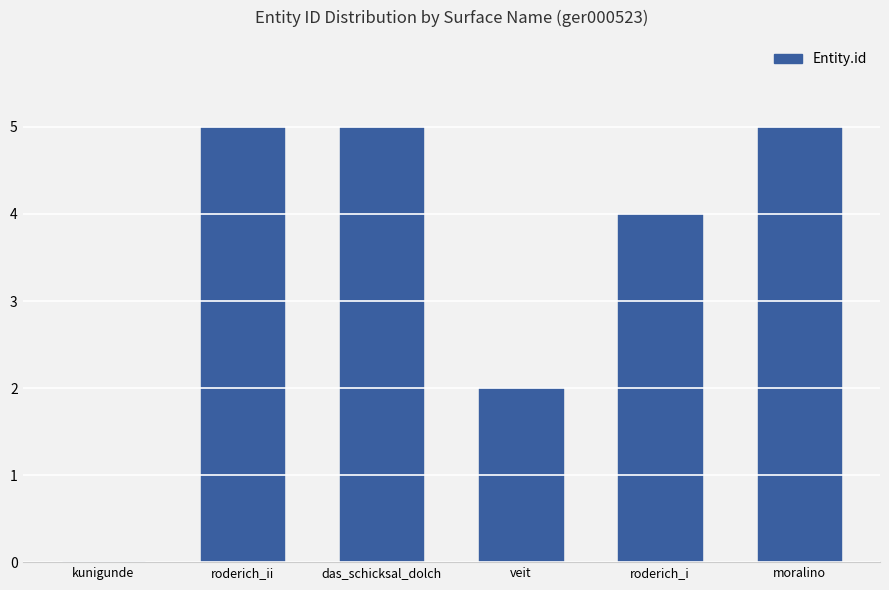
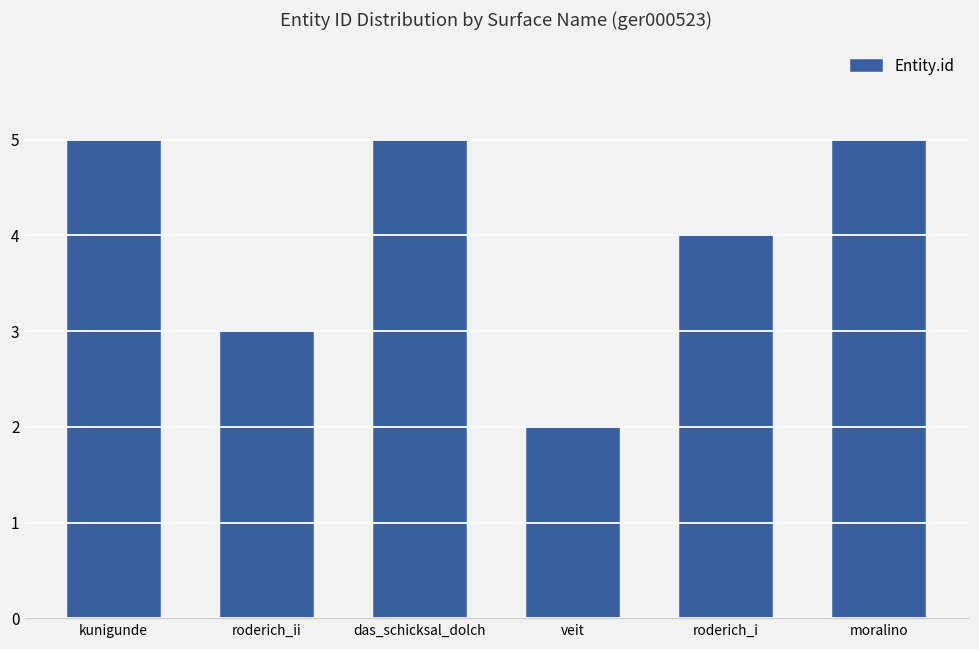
kunigunde: 0 -> 5
roderich_ii: 5 -> 3
